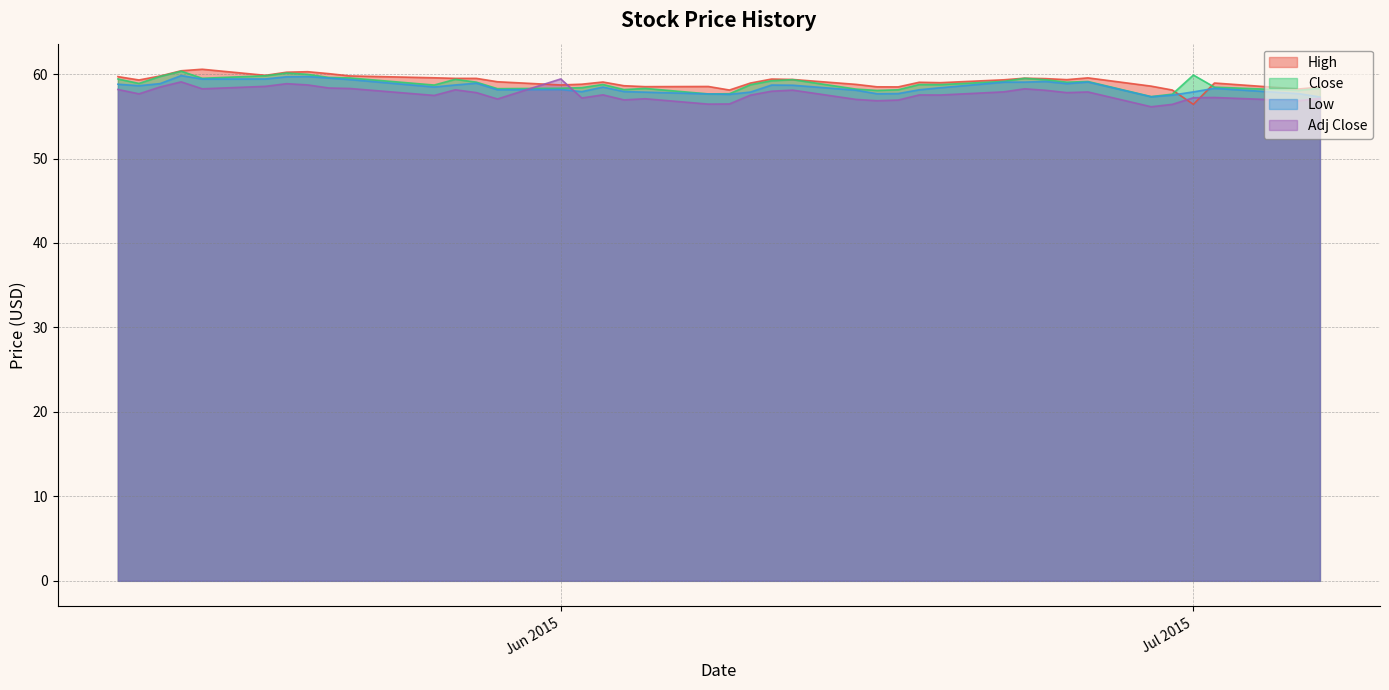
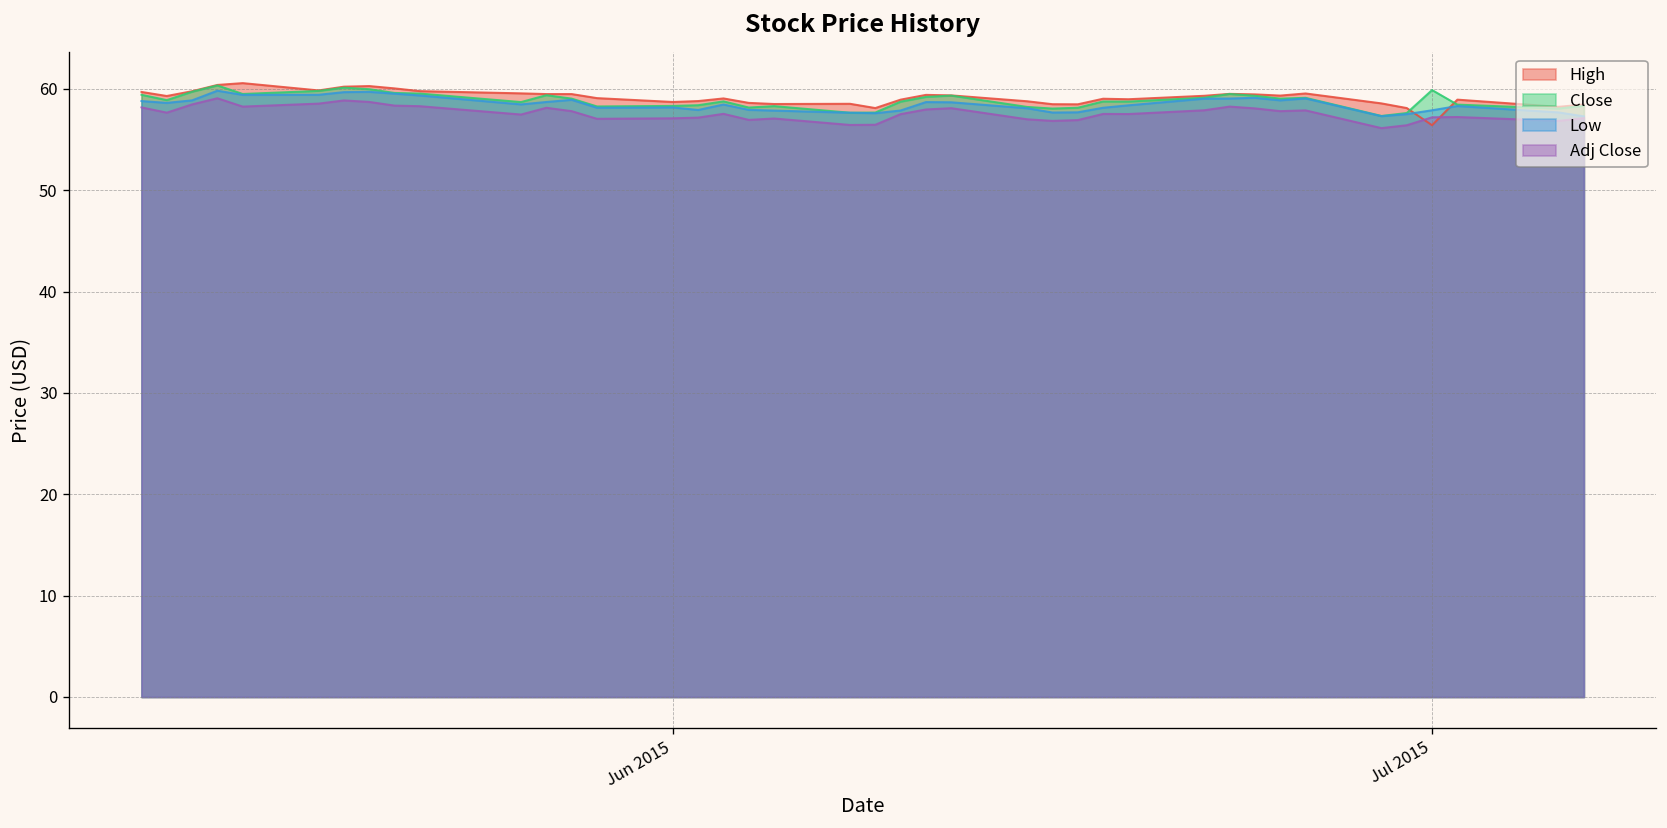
Adj Close, Jun 2015: 59 -> 57
